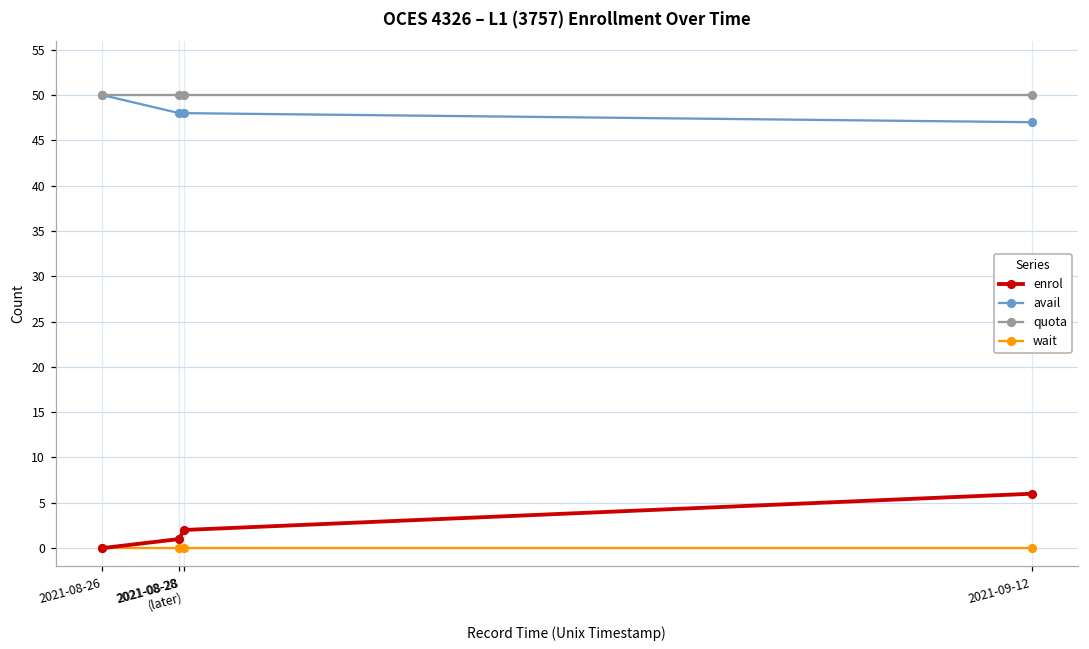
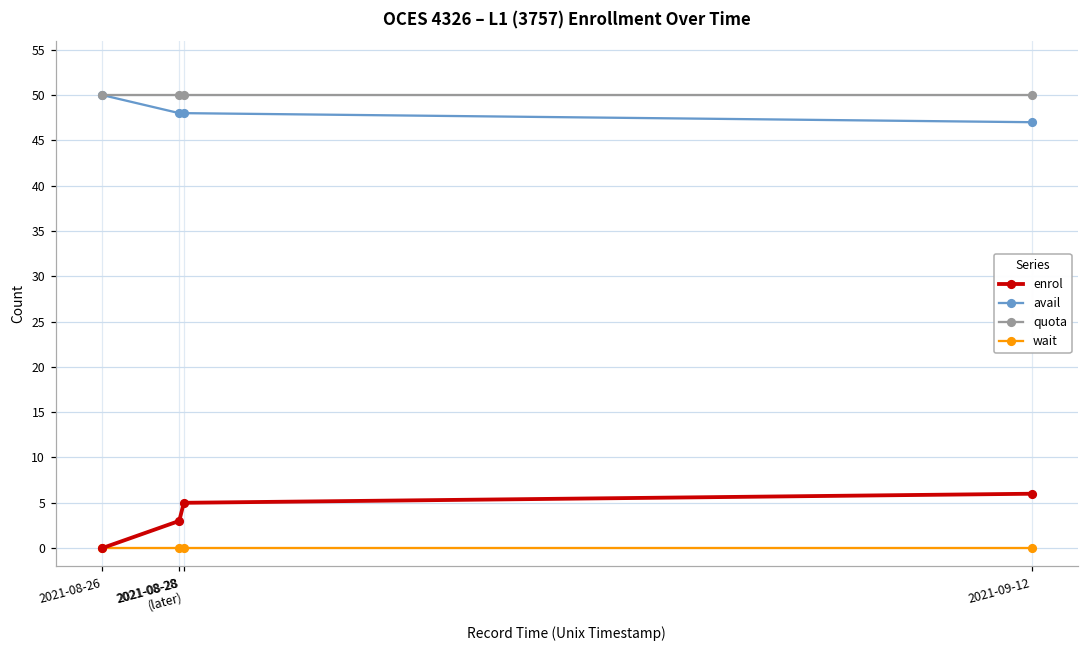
enrol, 2021-08-28: 1 -> 3
enrol, 2021-08-28 (later): 2 -> 5
